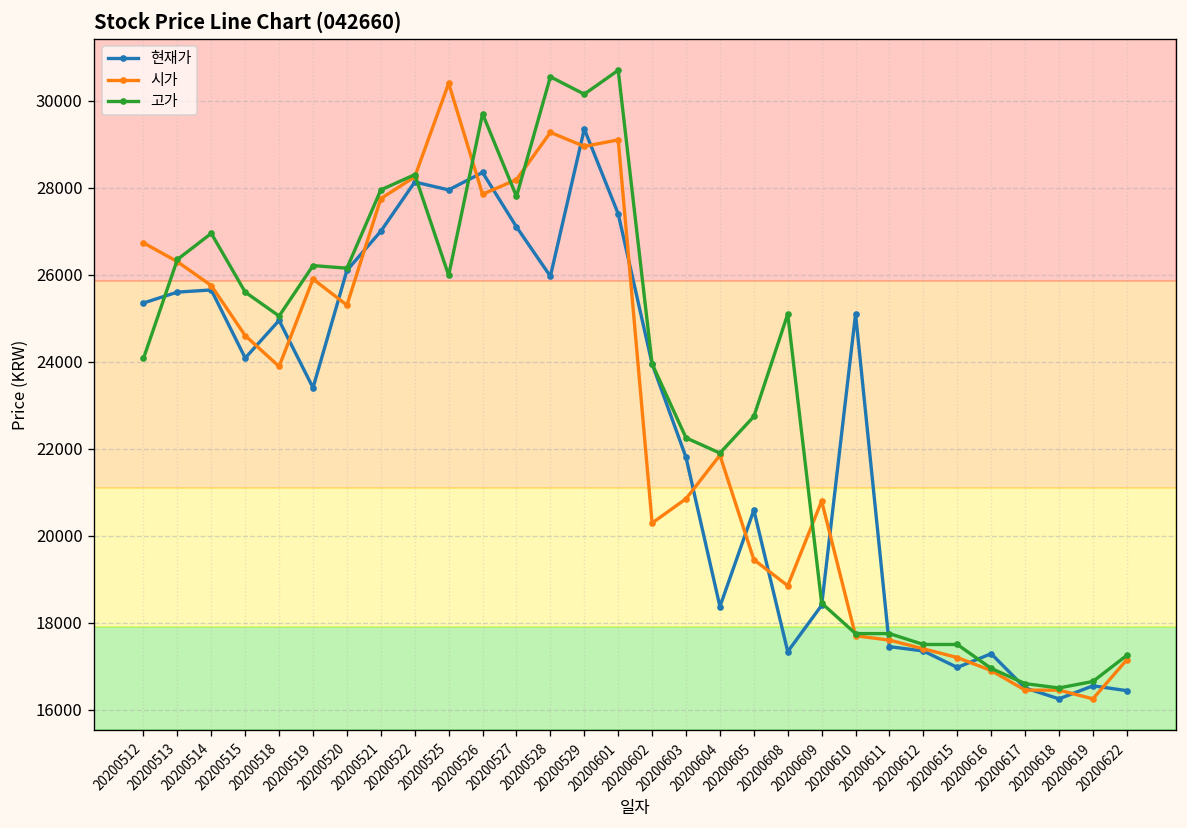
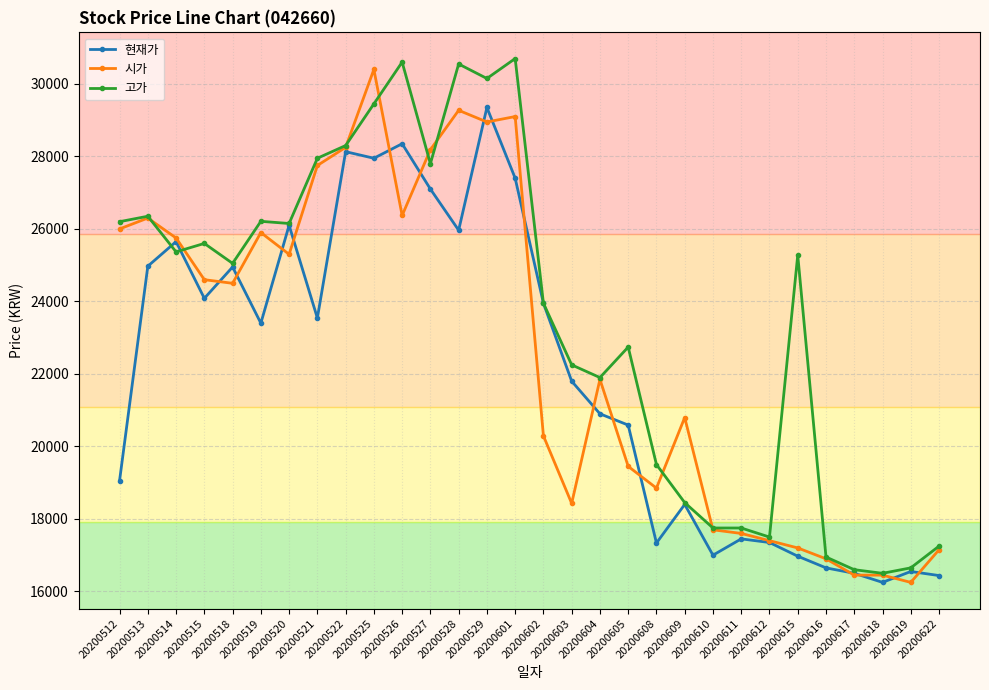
현재가, 20200512: 25400 -> 19100
시가, 20200512: 26700 -> 26000
고가, 20200512: 24100 -> 26200
현재가, 20200513: 25600 -> 25000
고가, 20200514: 27000 -> 25400
시가, 20200518: 23900 -> 24500
현재가, 20200521: 27000 -> 23500
고가, 20200525: 26000 -> 29500
시가, 20200526: 27900 -> 26400
고가, 20200526: 29700 -> 30600
시가, 20200603: 20900 -> 18400
현재가, 20200604: 18400 -> 20900
고가, 20200608: 25100 -> 19500
현재가, 20200610: 25100 -> 17000
고가, 20200615: 17500 -> 25300
현재가, 20200616: 17300 -> 16700
